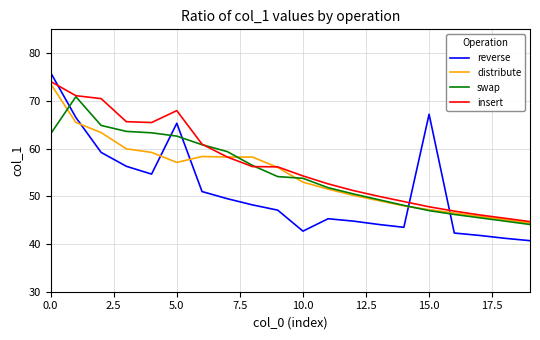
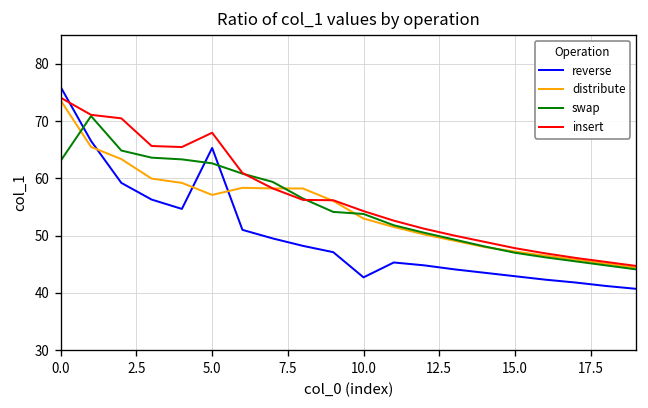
reverse, 15.0: 67 -> 43
